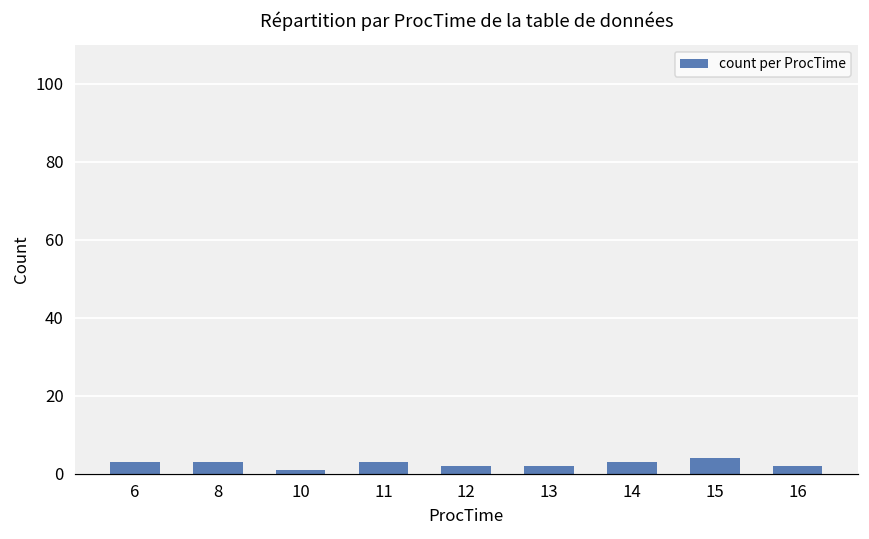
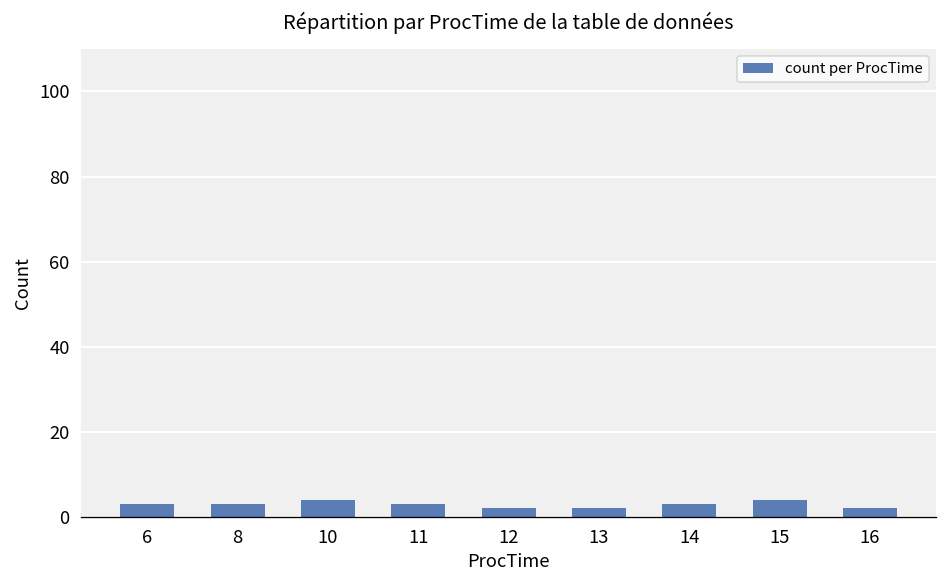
10: 1 -> 4
